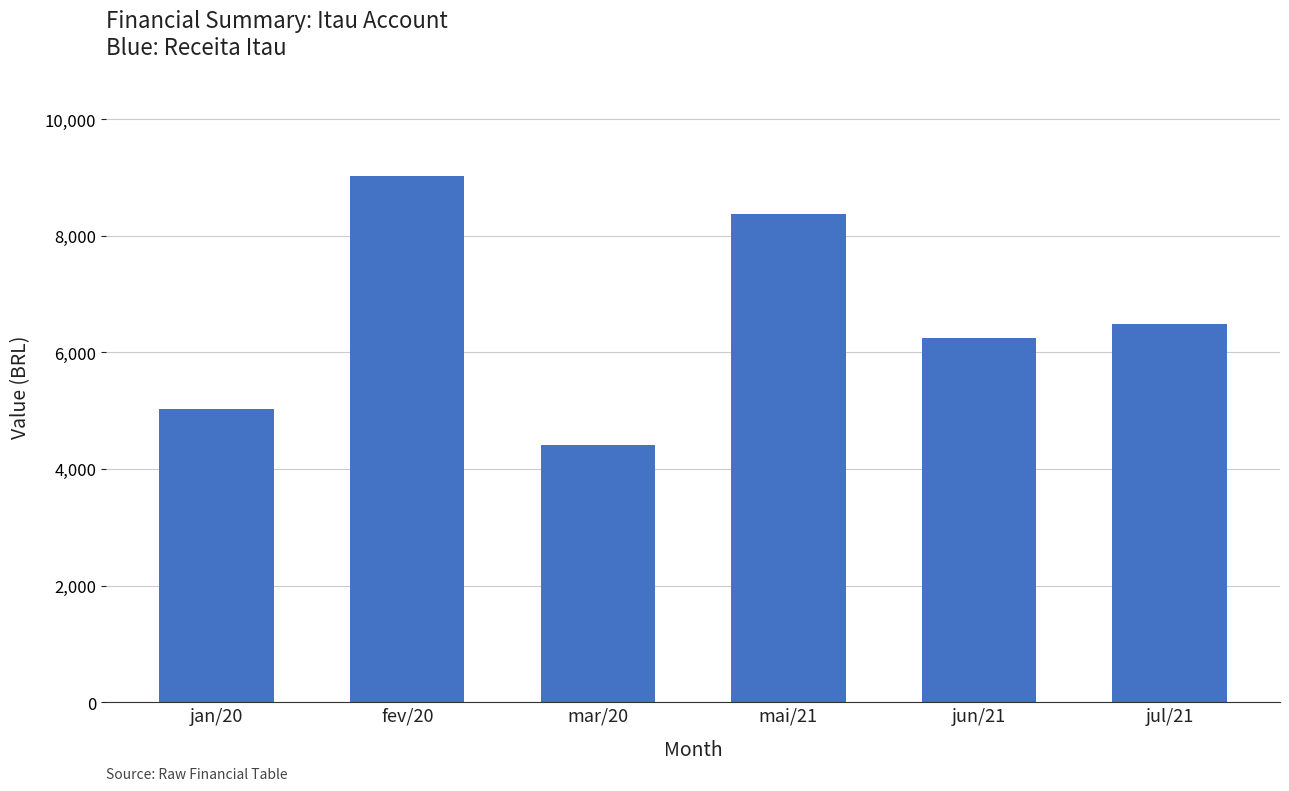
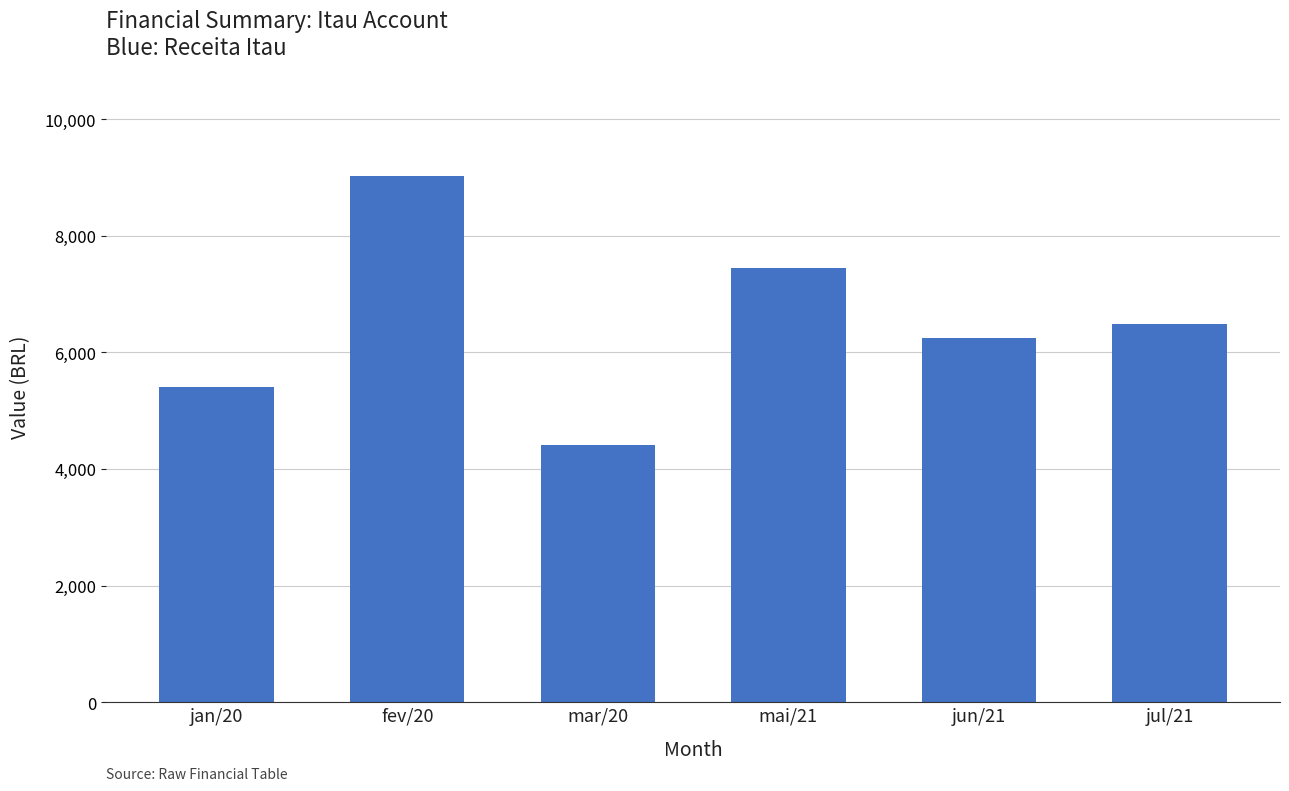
jan/20: 5,000 -> 5,400
mai/21: 8,400 -> 7,500
